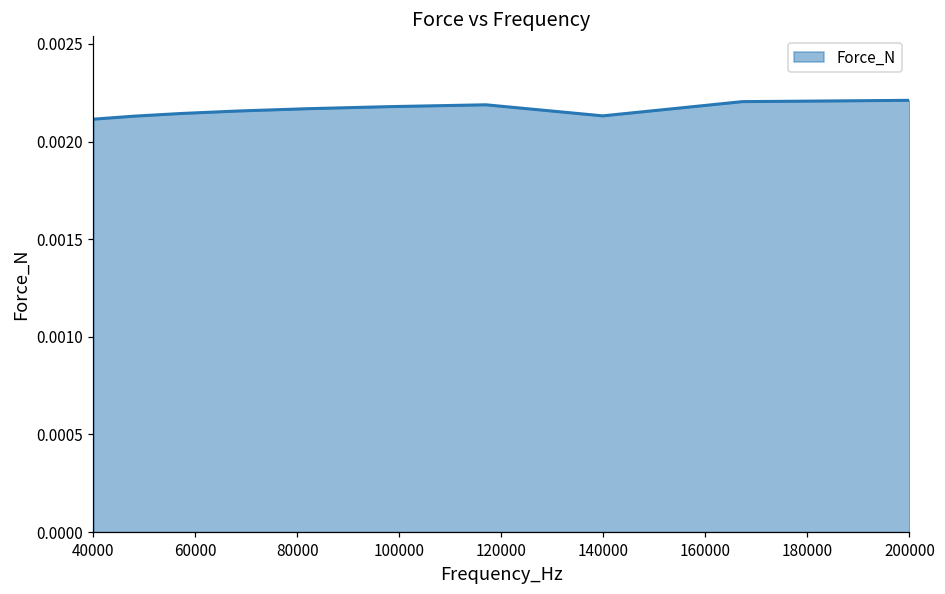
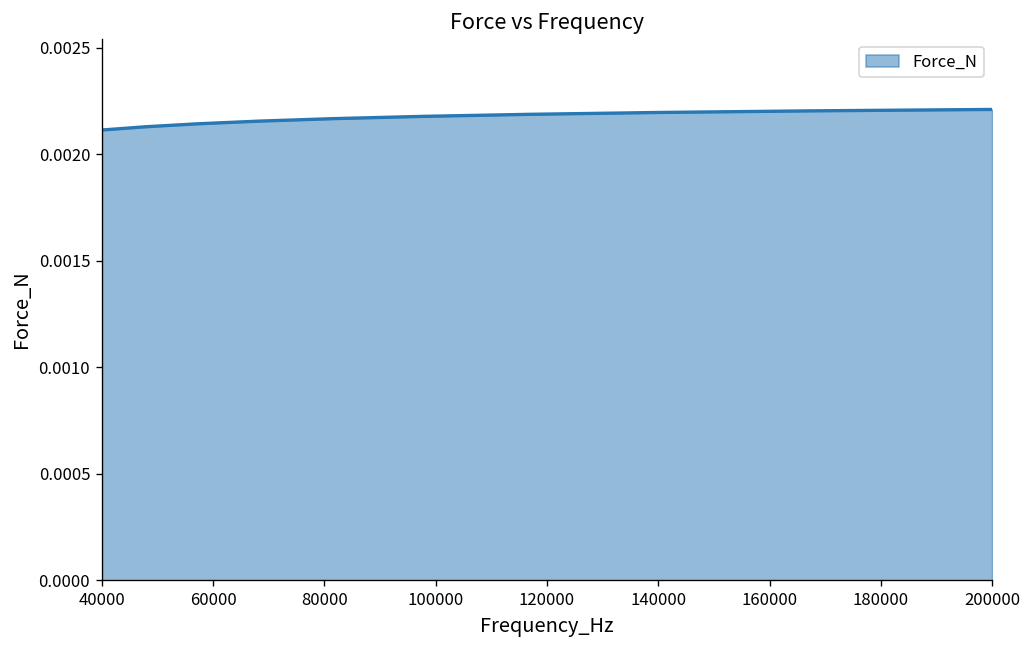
140000: 0.00213 -> 0.00220
